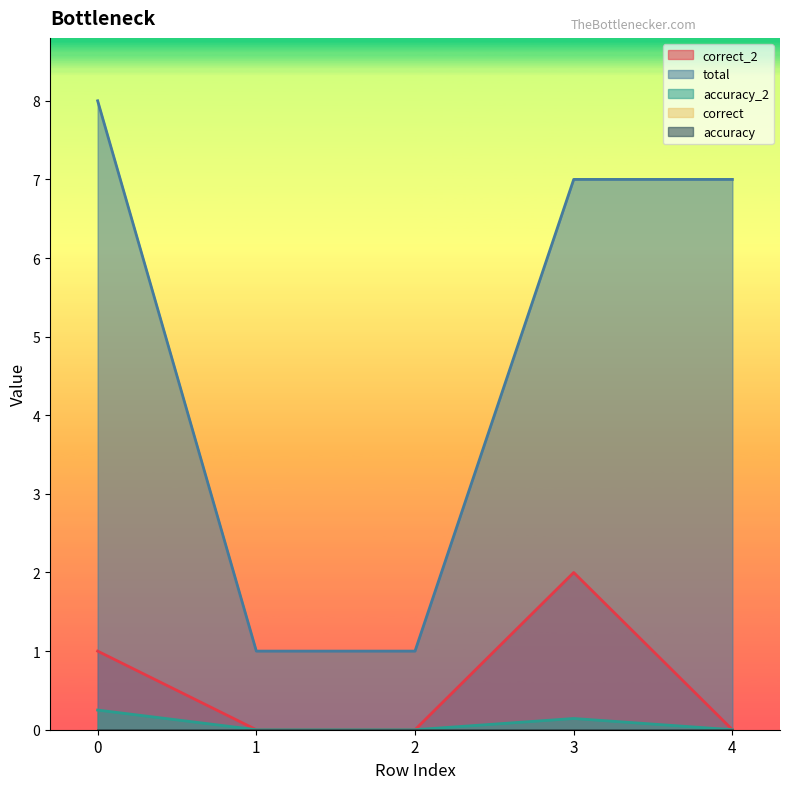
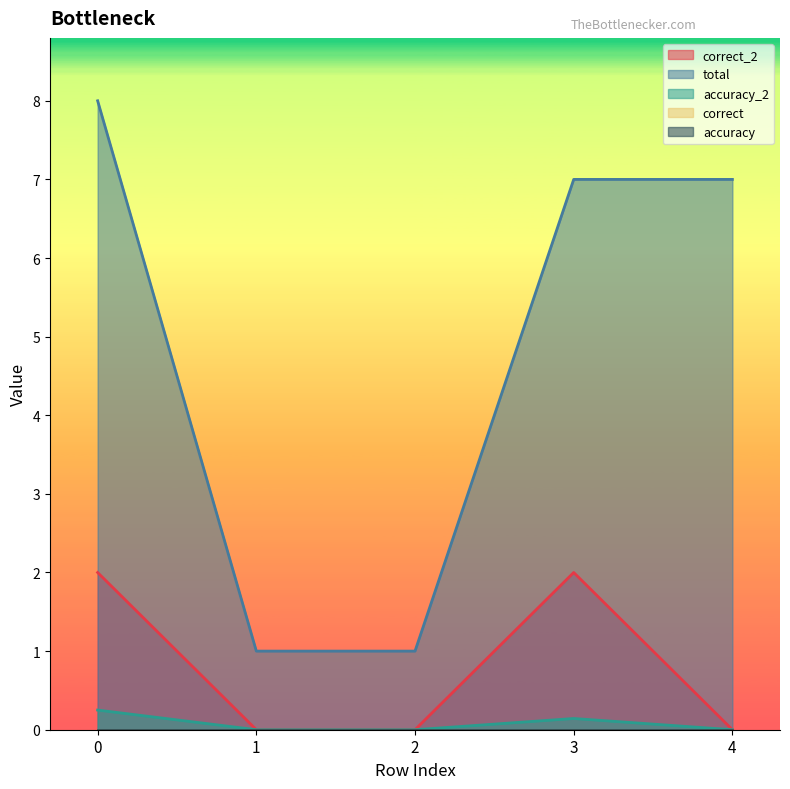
correct_2, 0: 1 -> 2
